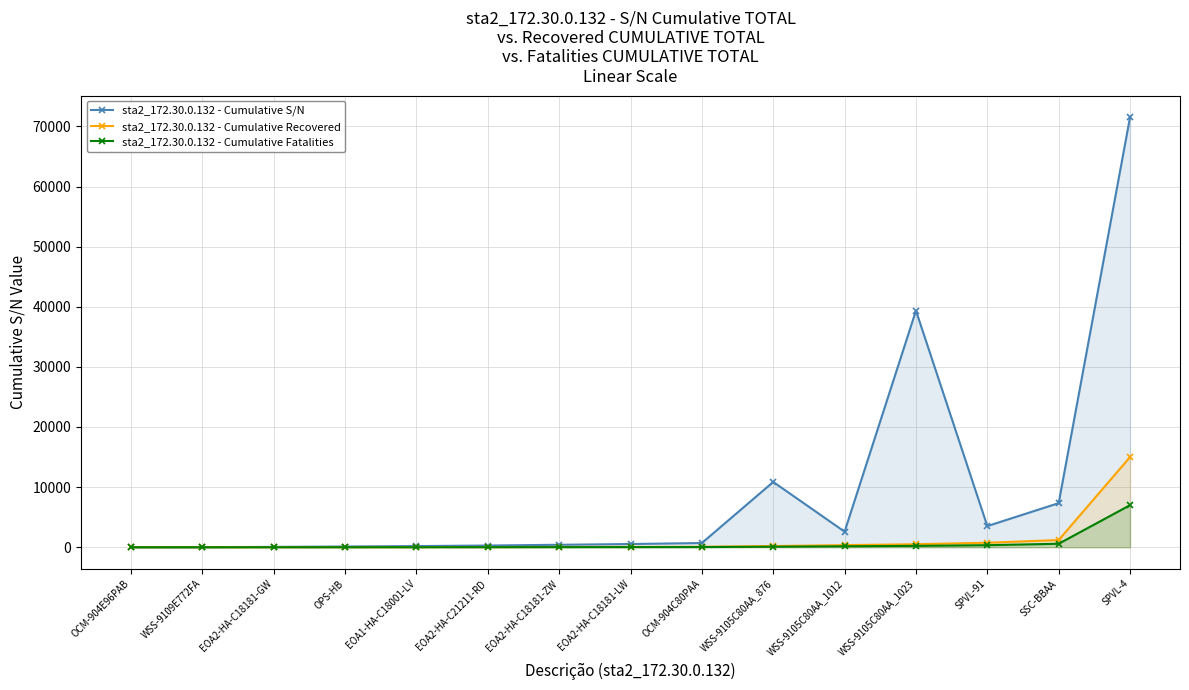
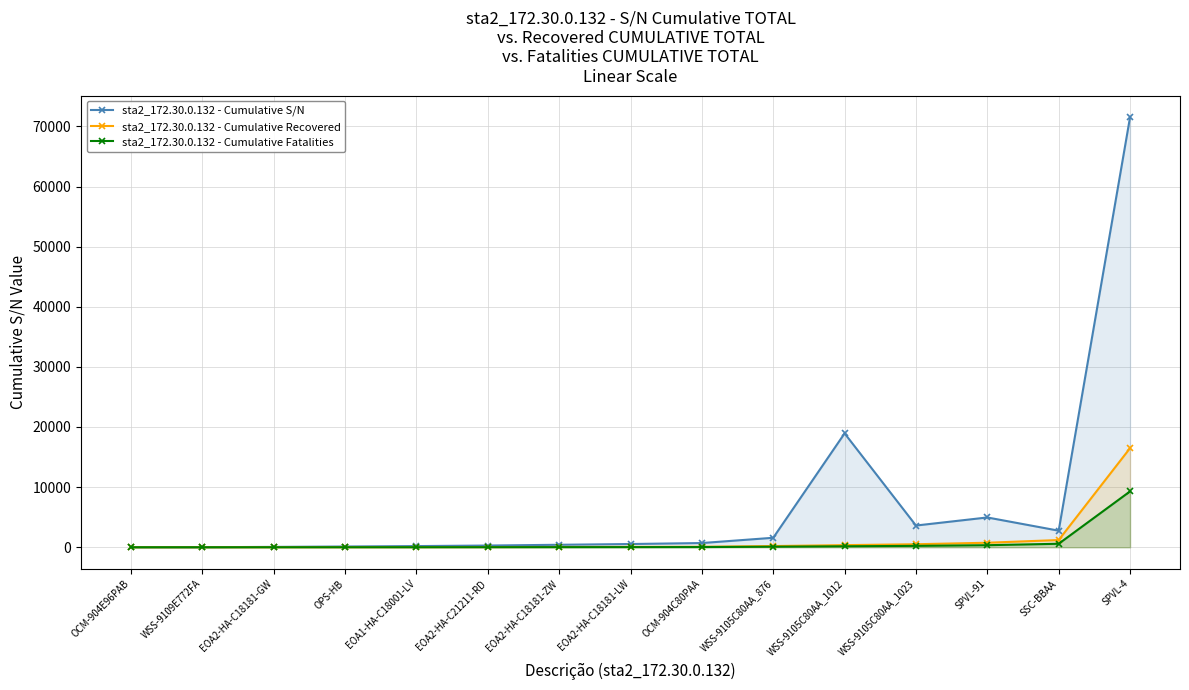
sta2_172.30.0.132 - Cumulative S/N, WSS-9105C80AA_876: 11000 -> 2000
sta2_172.30.0.132 - Cumulative S/N, WSS-9105C80AA_1012: 3000 -> 19000
sta2_172.30.0.132 - Cumulative S/N, WSS-9105C80AA_1023: 39000 -> 4000
sta2_172.30.0.132 - Cumulative S/N, SPVL-91: 4000 -> 5000
sta2_172.30.0.132 - Cumulative S/N, SSC-BBAA: 7000 -> 3000
sta2_172.30.0.132 - Cumulative Recovered, SPVL-4: 15000 -> 16000
sta2_172.30.0.132 - Cumulative Fatalities, SPVL-4: 7000 -> 9000
